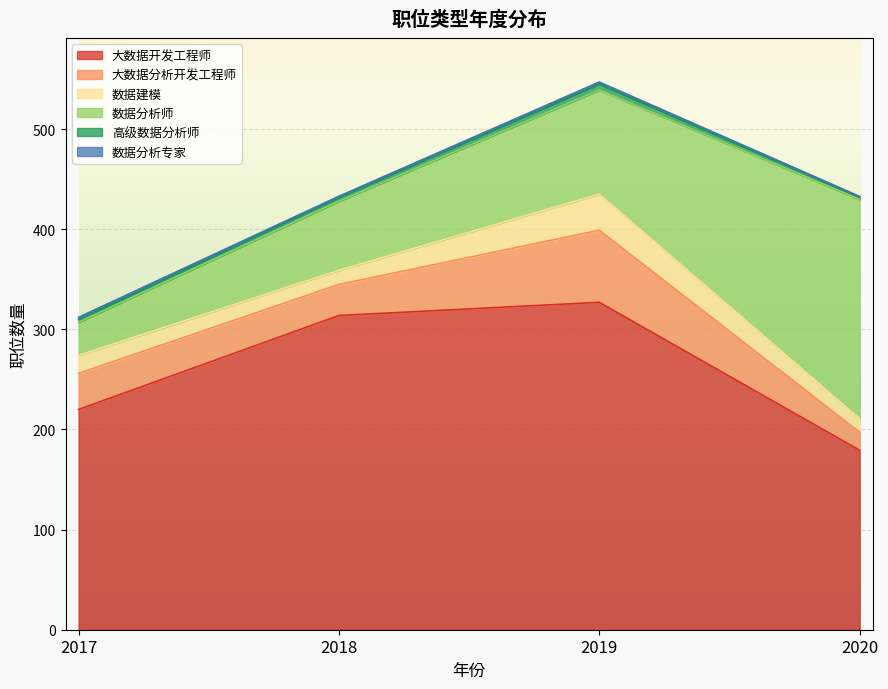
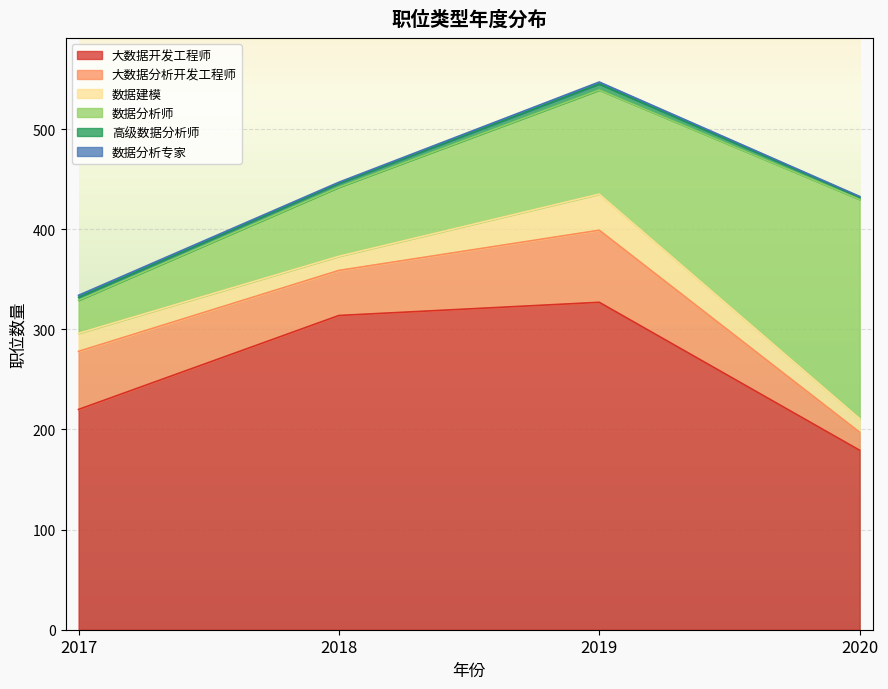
大数据分析开发工程师, 2017: 36 -> 58
大数据分析开发工程师, 2018: 31 -> 45
